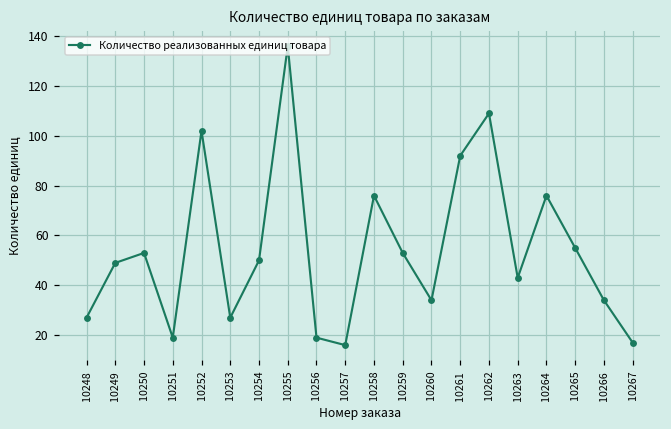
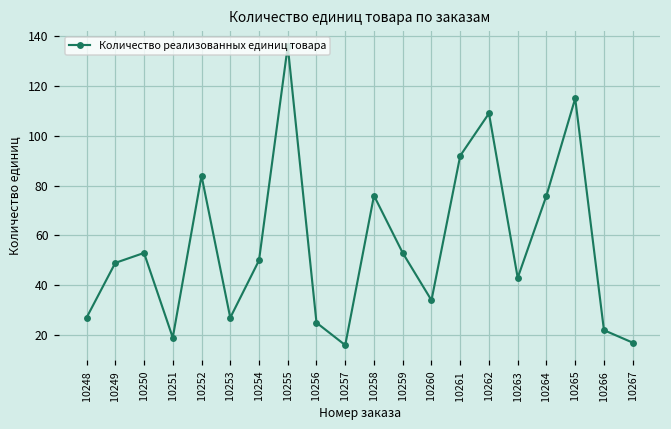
10252: 102 -> 84
10256: 19 -> 25
10265: 55 -> 115
10266: 34 -> 22
